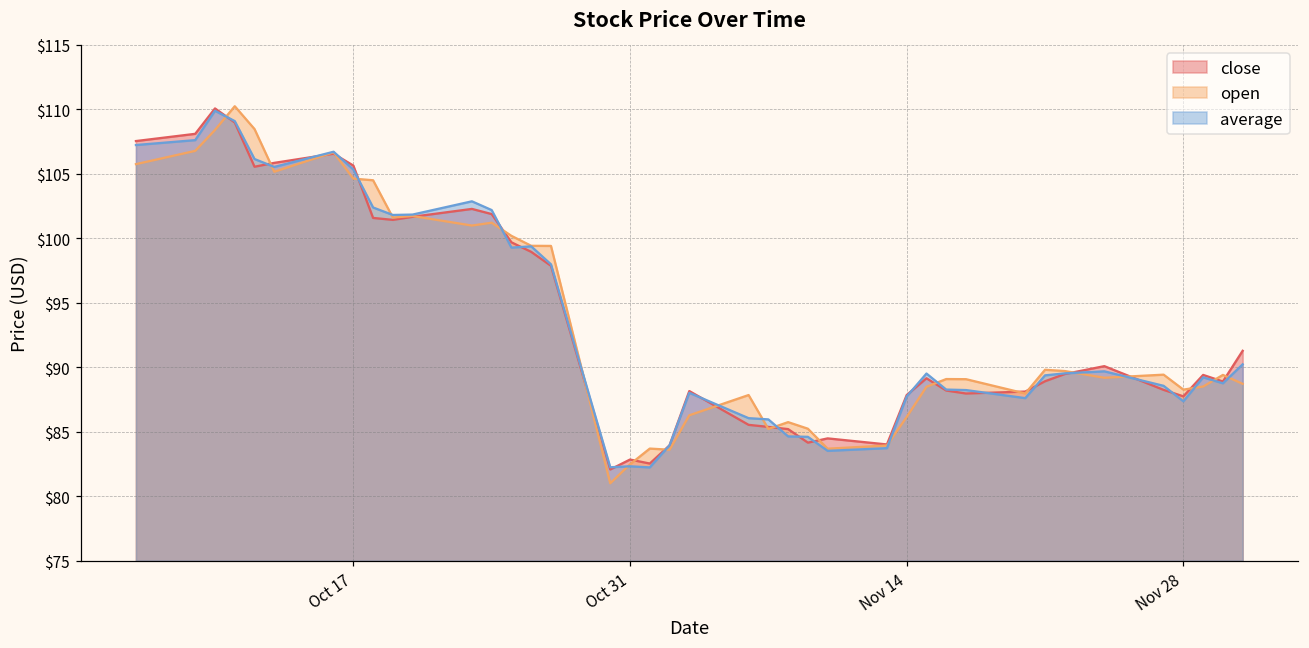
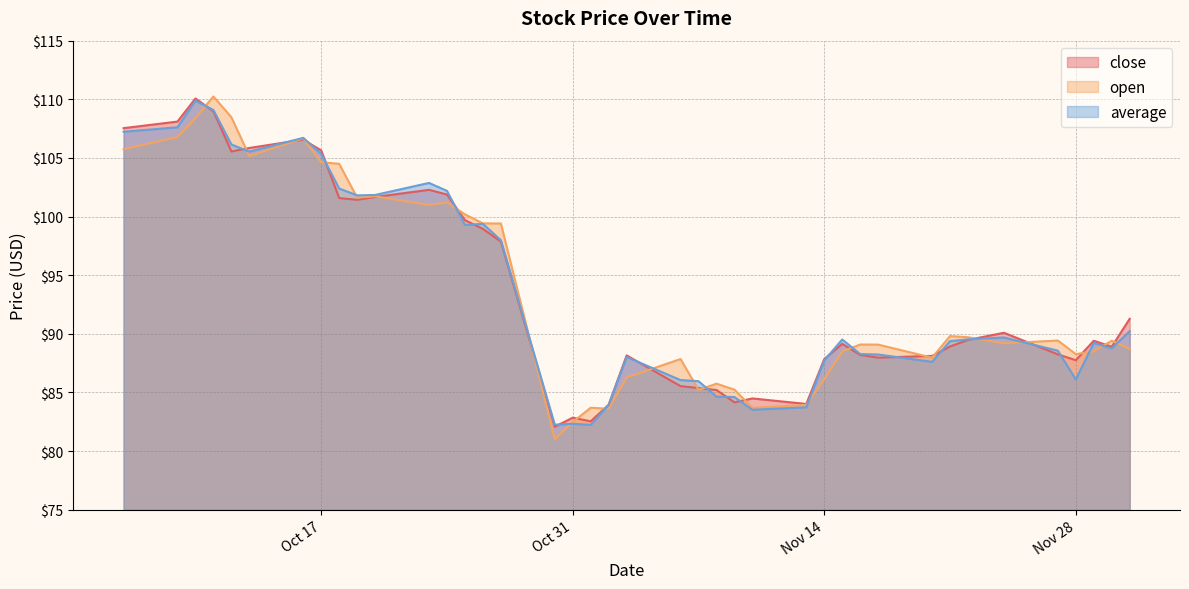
average, Nov 28: $87.4 -> $86.1
